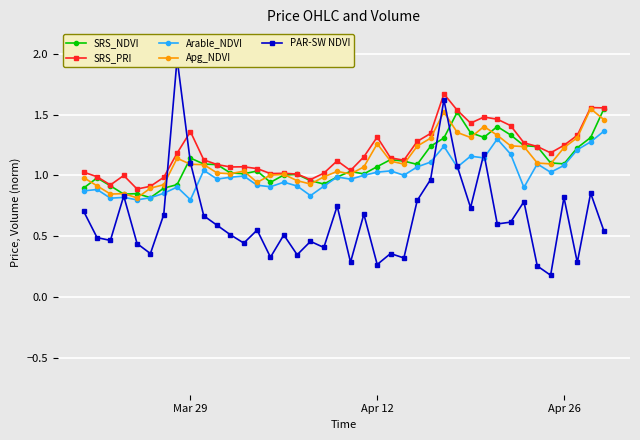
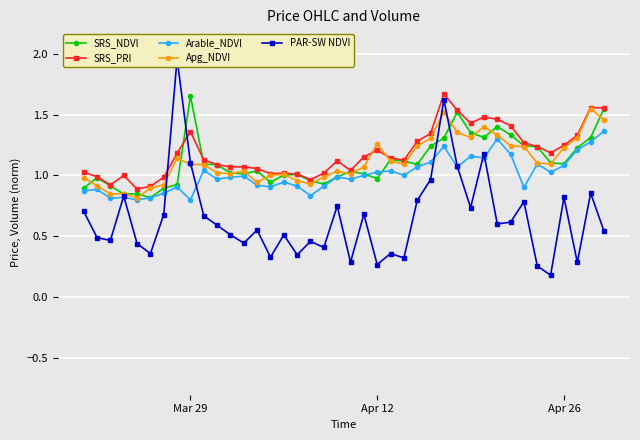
SRS_NDVI, Mar 29: 1.14 -> 1.65
SRS_NDVI, Apr 12: 1.07 -> 0.97
SRS_PRI, Apr 12: 1.32 -> 1.21
